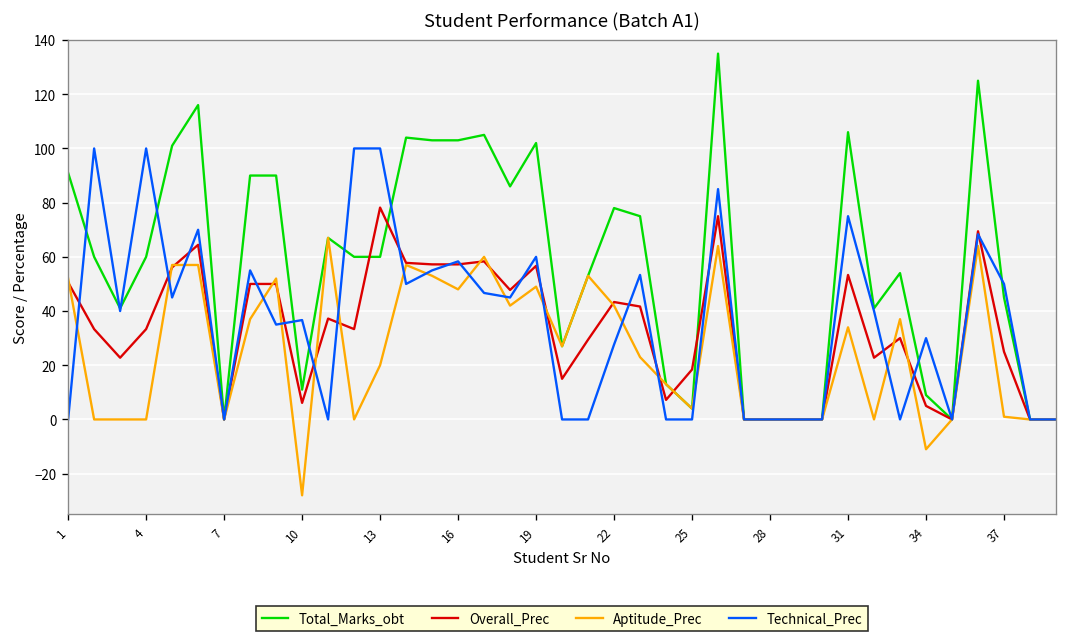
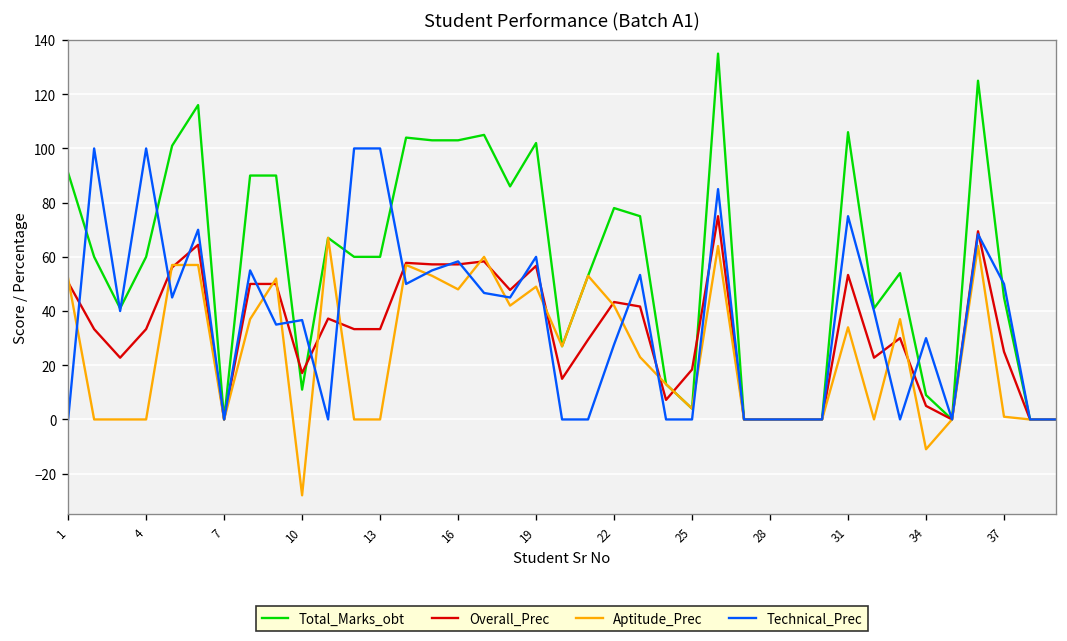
Overall_Prec, 10: 6 -> 17
Overall_Prec, 13: 78 -> 33
Aptitude_Prec, 13: 20 -> 0
